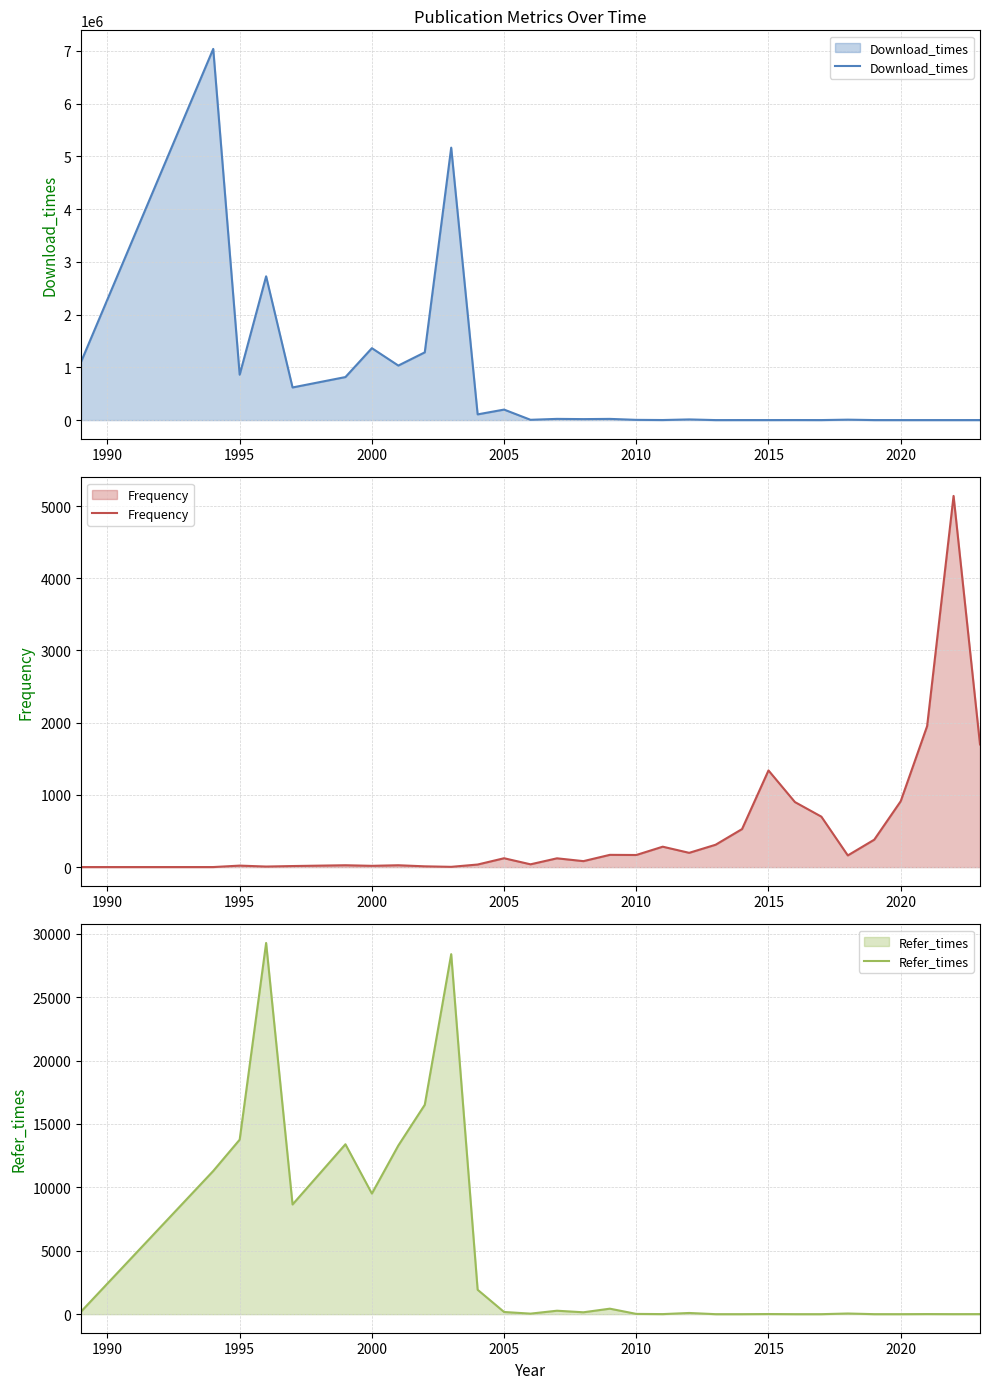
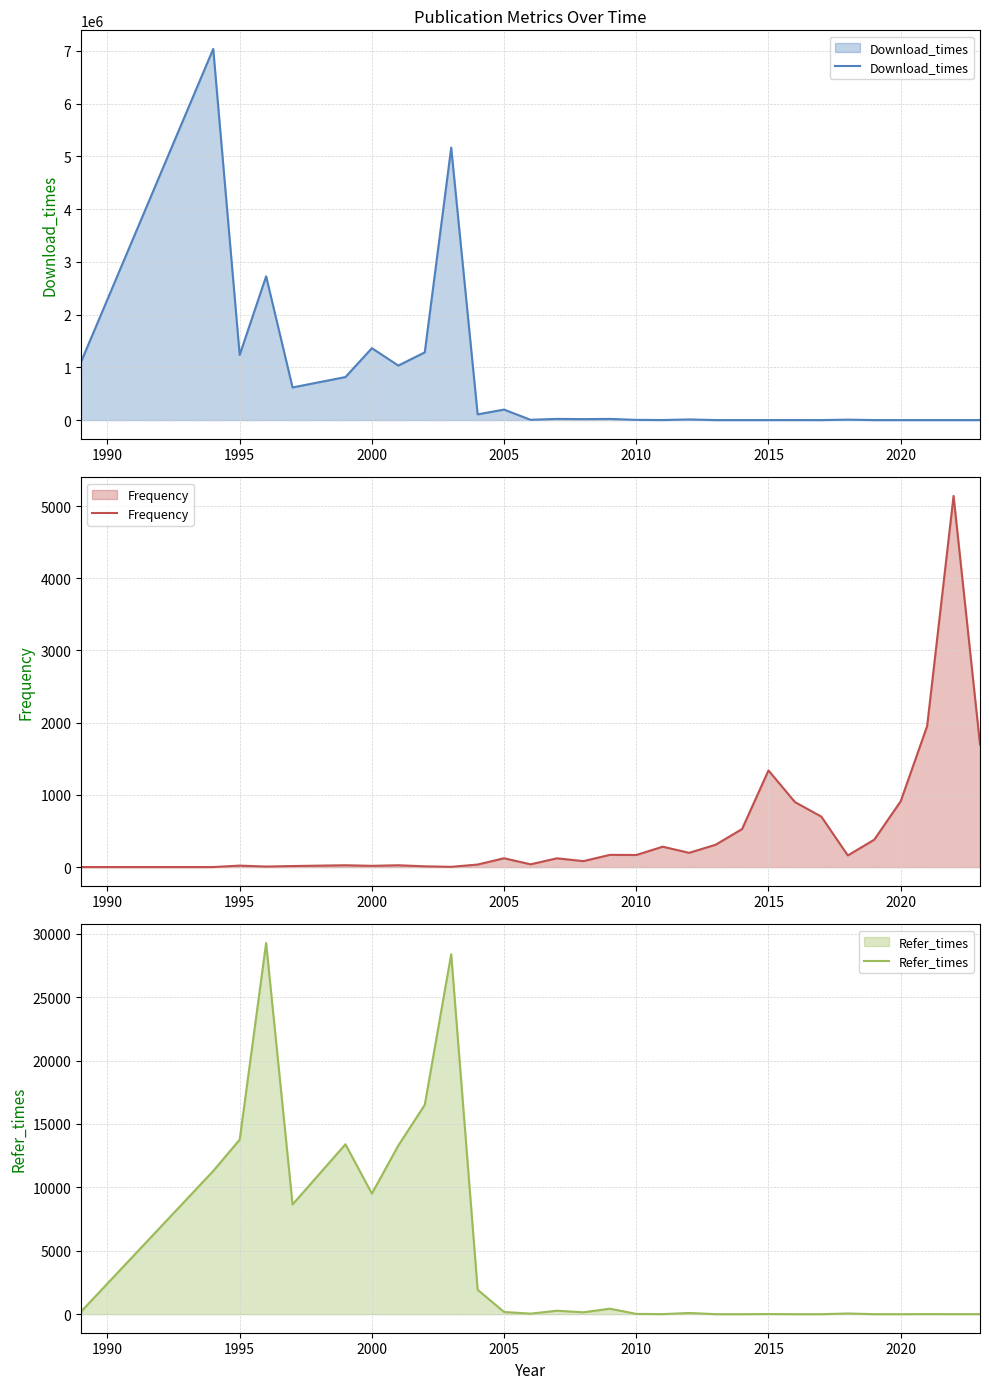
Publication Metrics Over Time, 1995: 900000 -> 1200000
